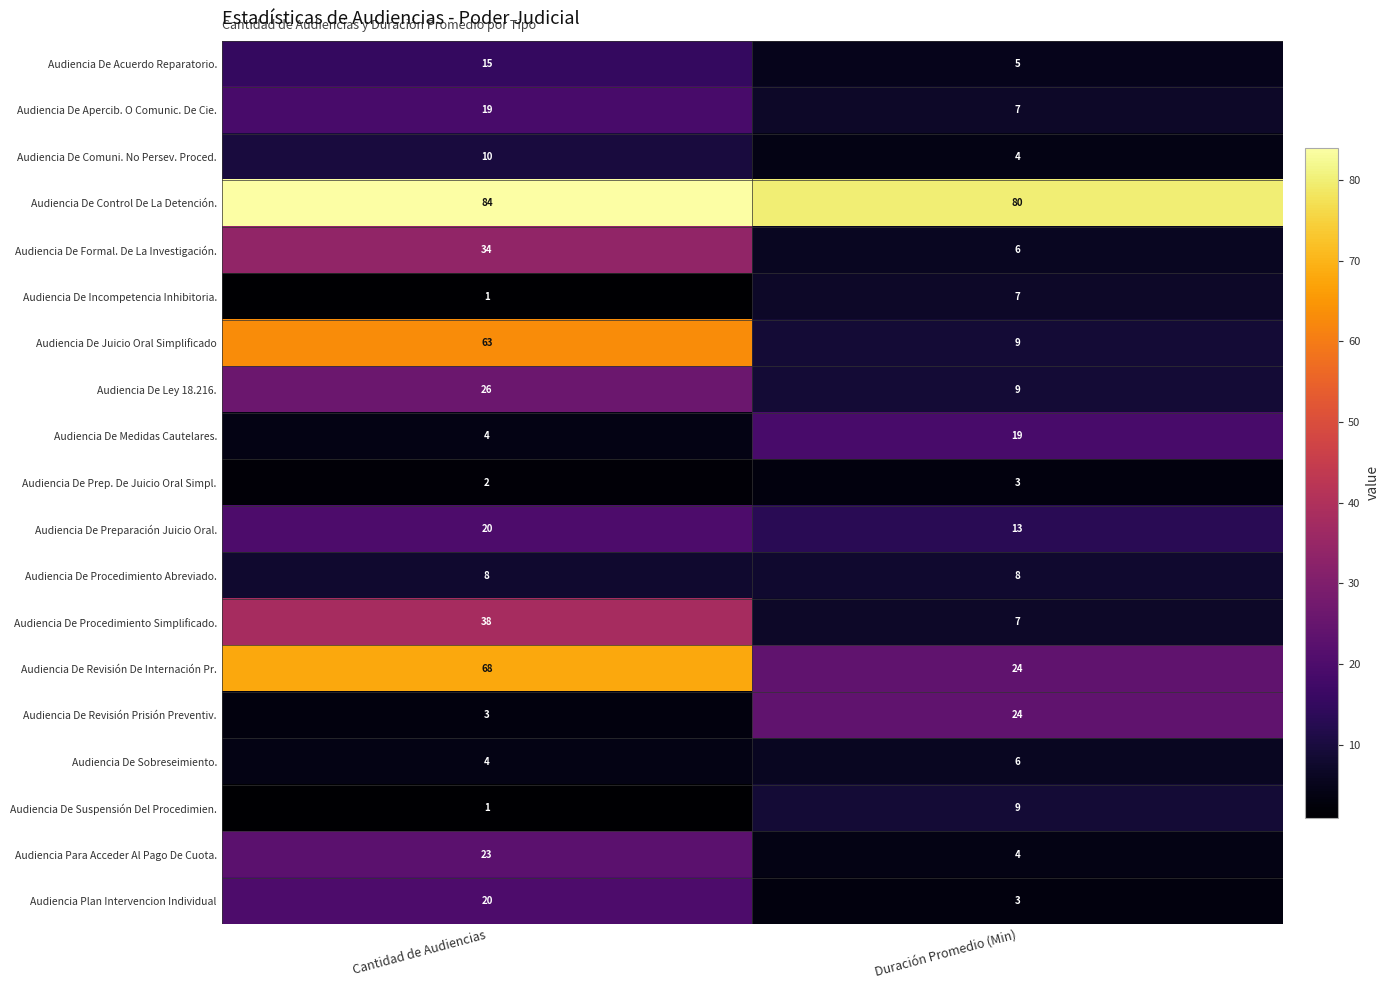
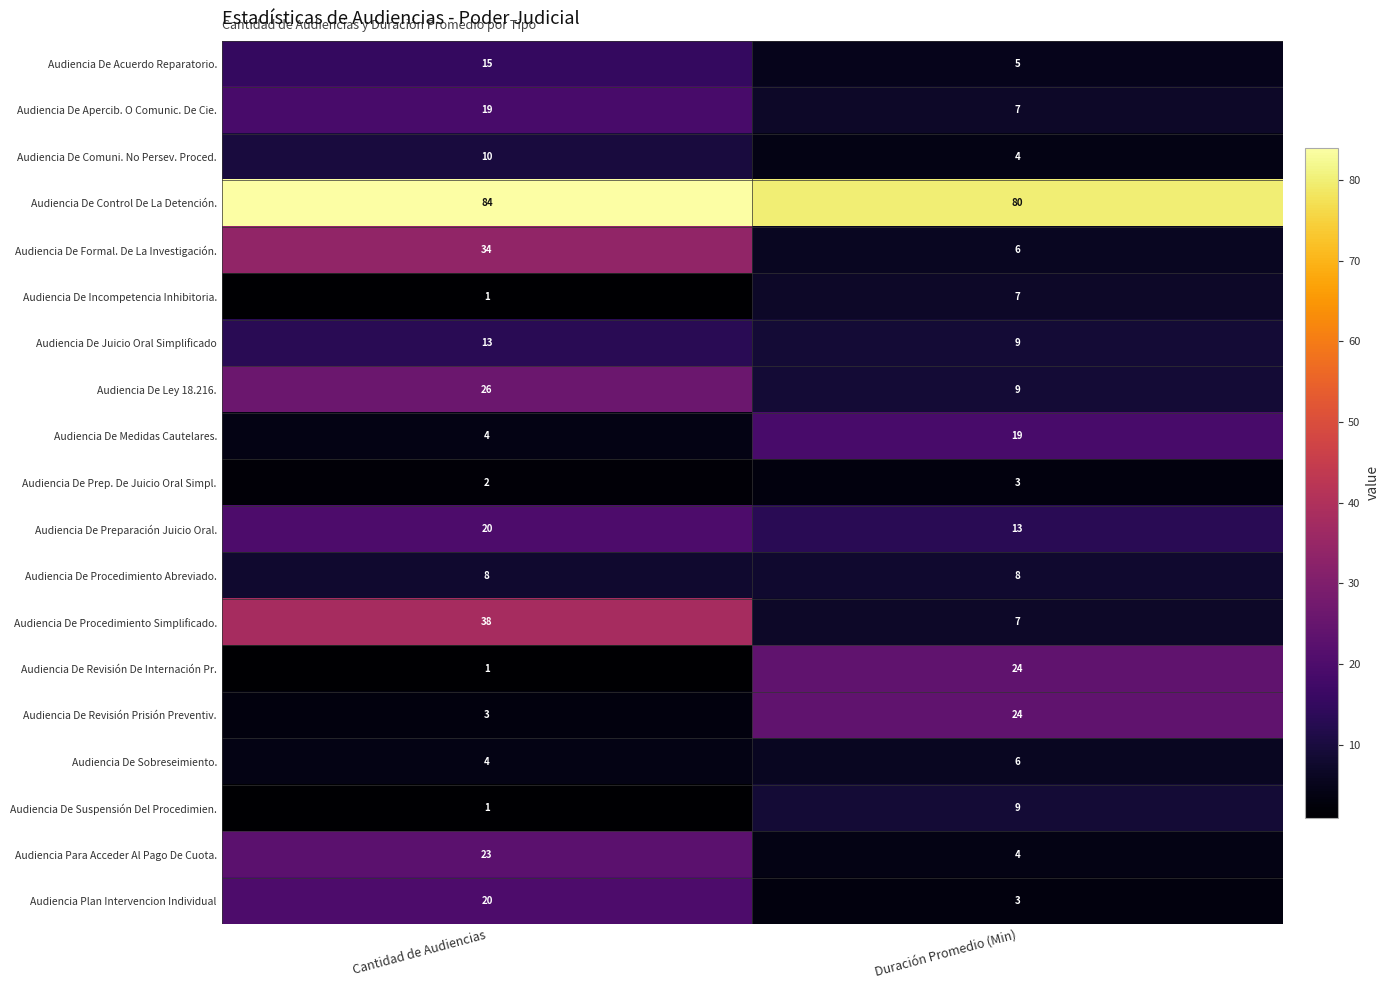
Audiencia De Juicio Oral Simplificado, Cantidad de Audiencias: 63 -> 13
Audiencia De Revisión De Internación Pr., Cantidad de Audiencias: 68 -> 1
